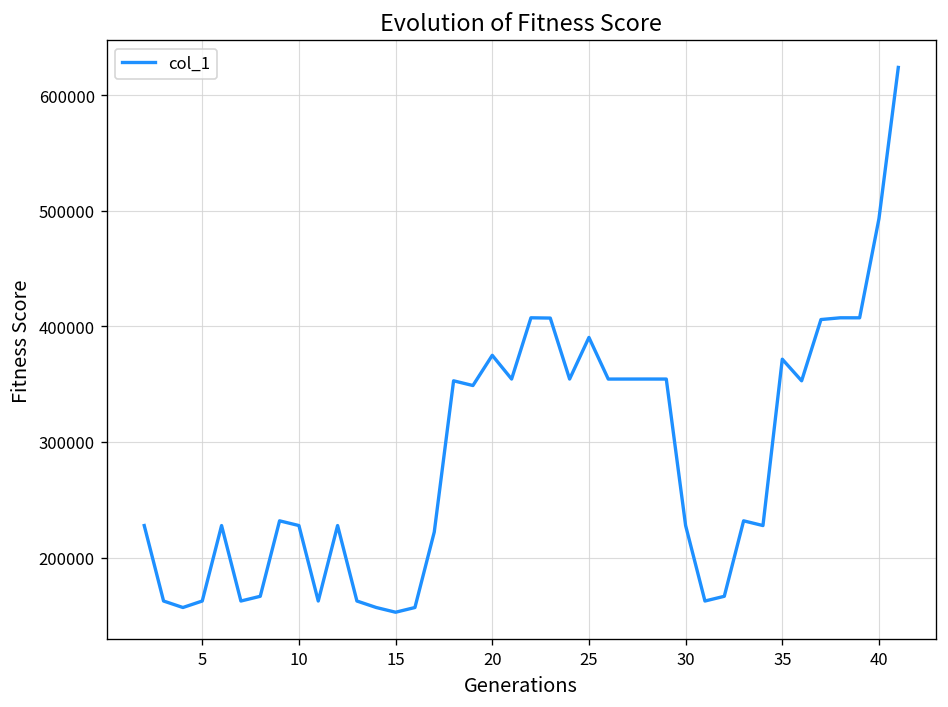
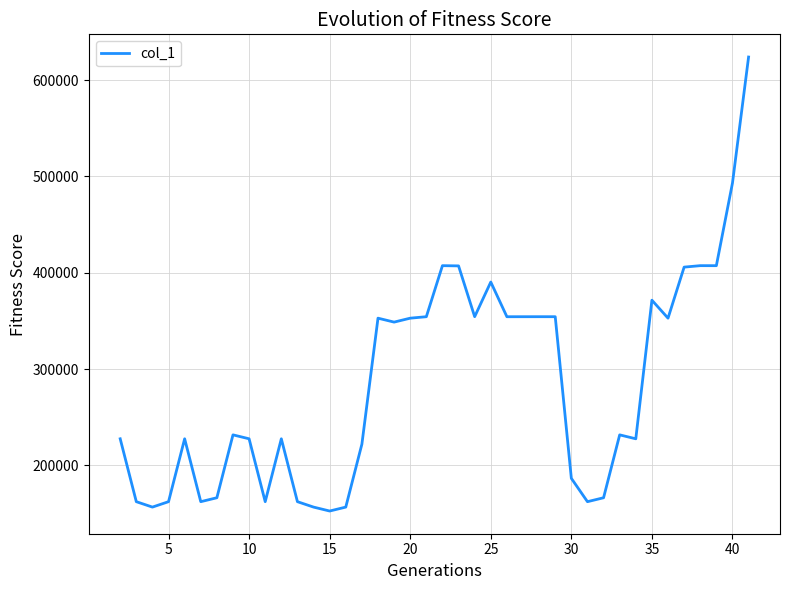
20: 370000 -> 350000
30: 230000 -> 190000
